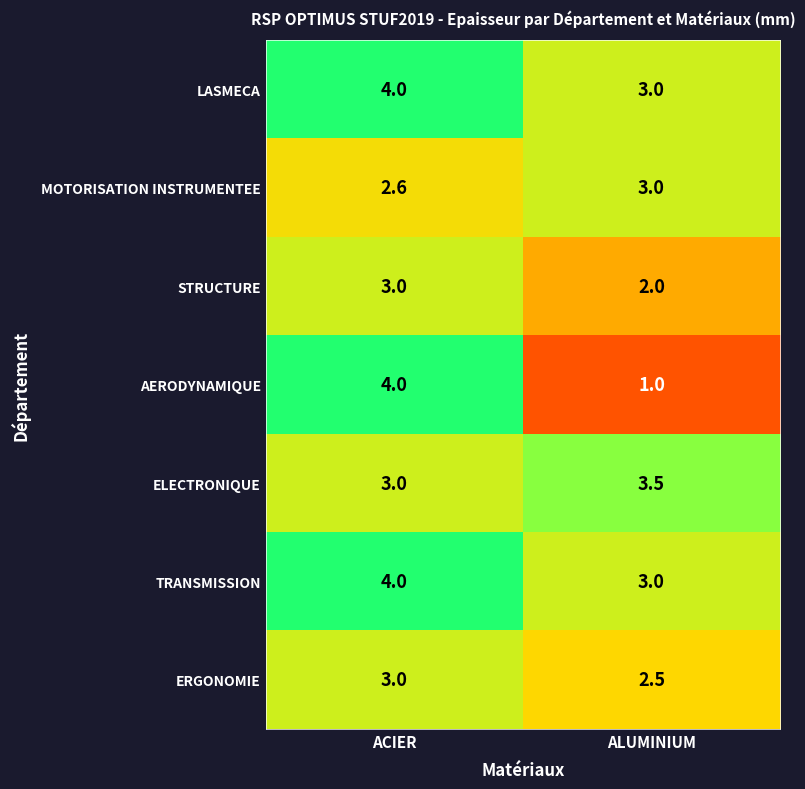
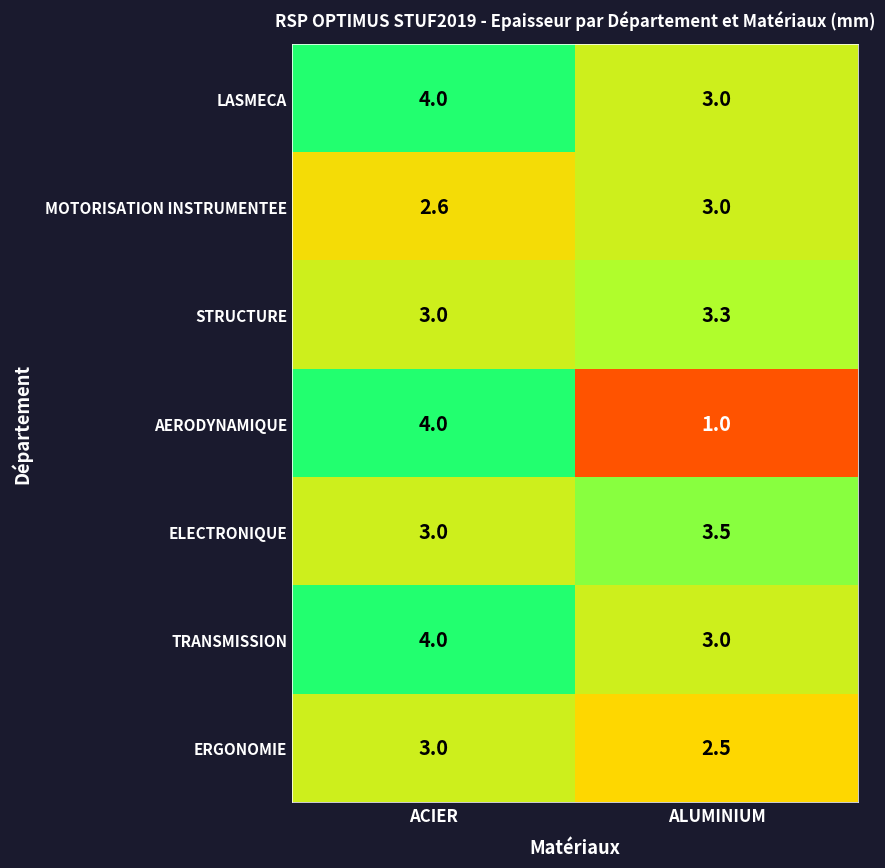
STRUCTURE, ALUMINIUM: 2.0 -> 3.3
